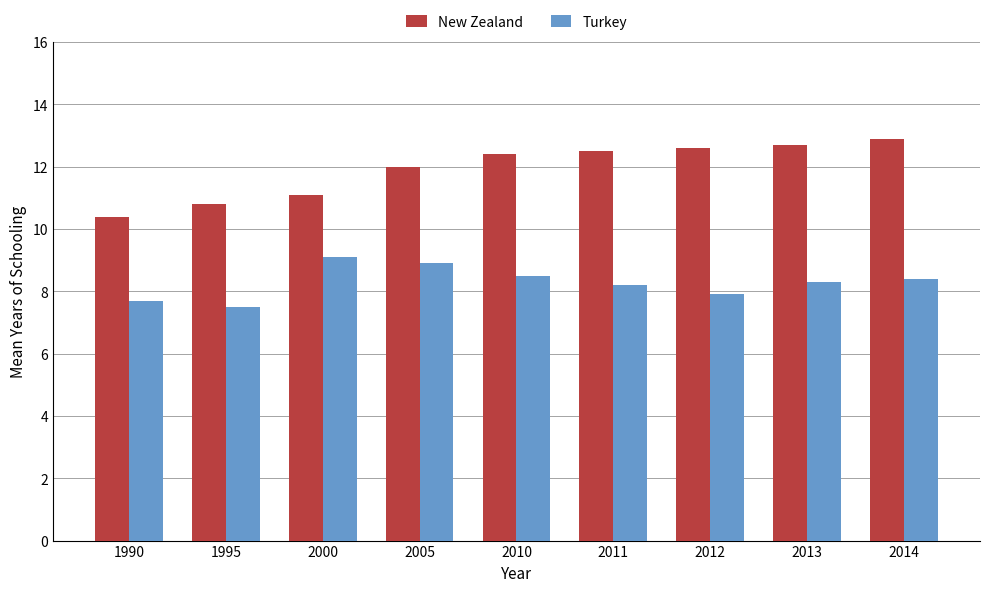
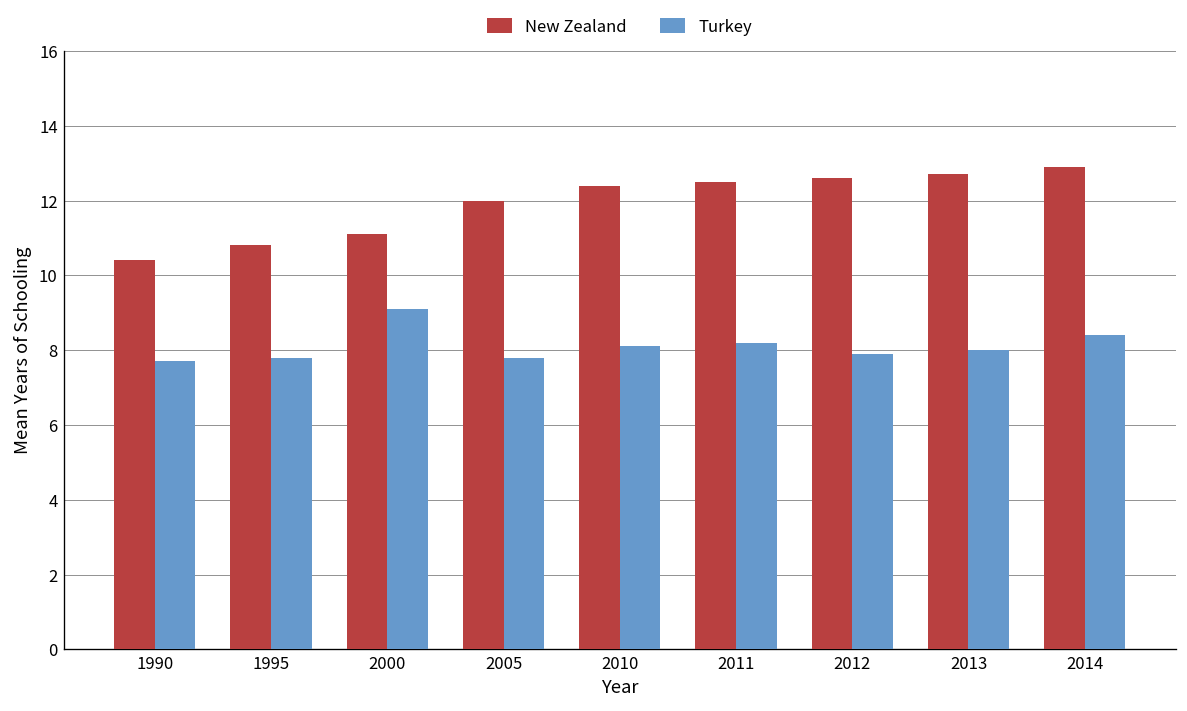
Turkey, 1995: 7.5 -> 7.8
Turkey, 2005: 8.9 -> 7.8
Turkey, 2010: 8.5 -> 8.1
Turkey, 2013: 8.3 -> 8.0
